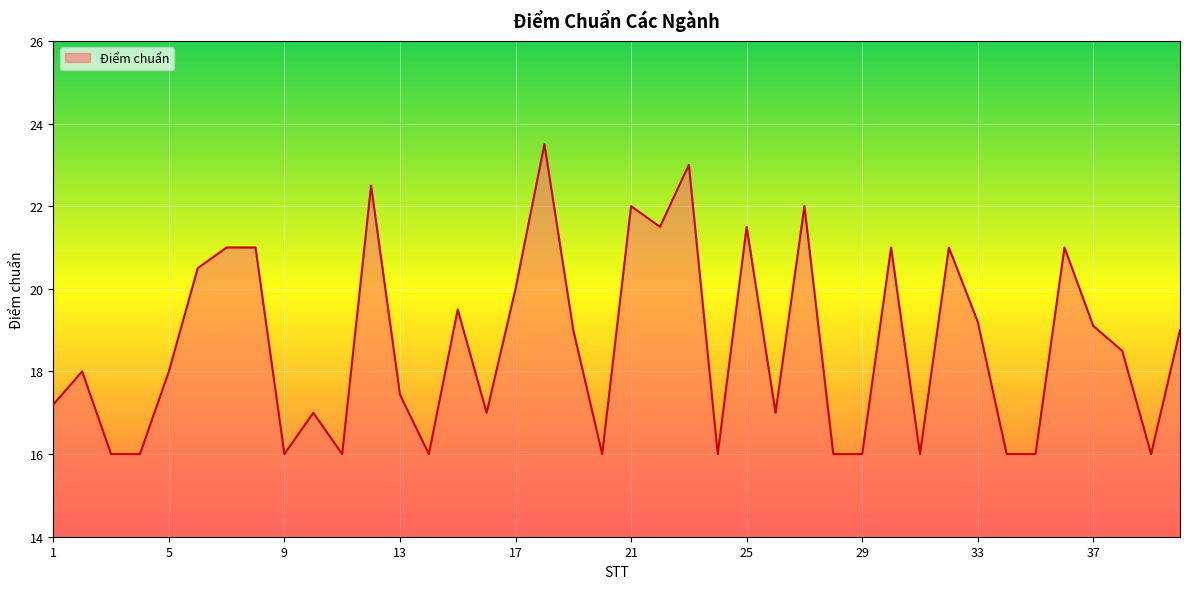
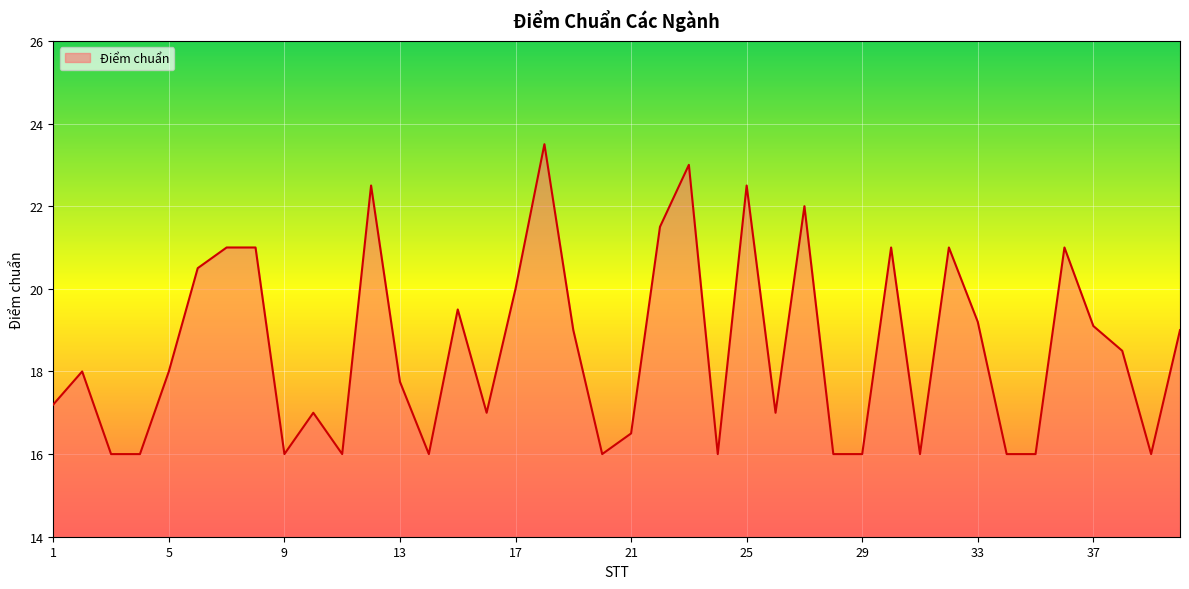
13: 17.4 -> 17.8
21: 22.0 -> 16.5
25: 21.5 -> 22.5
